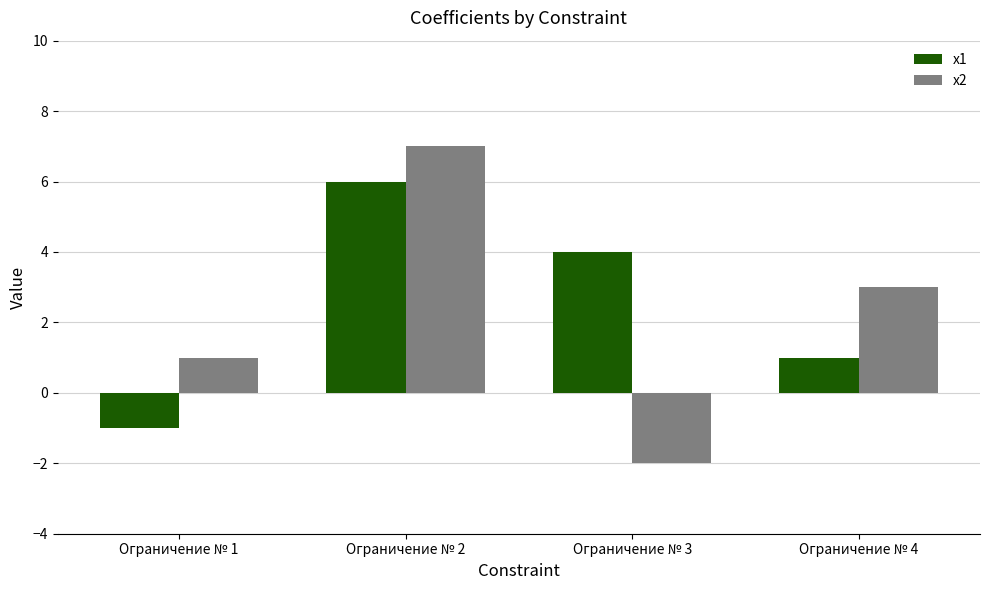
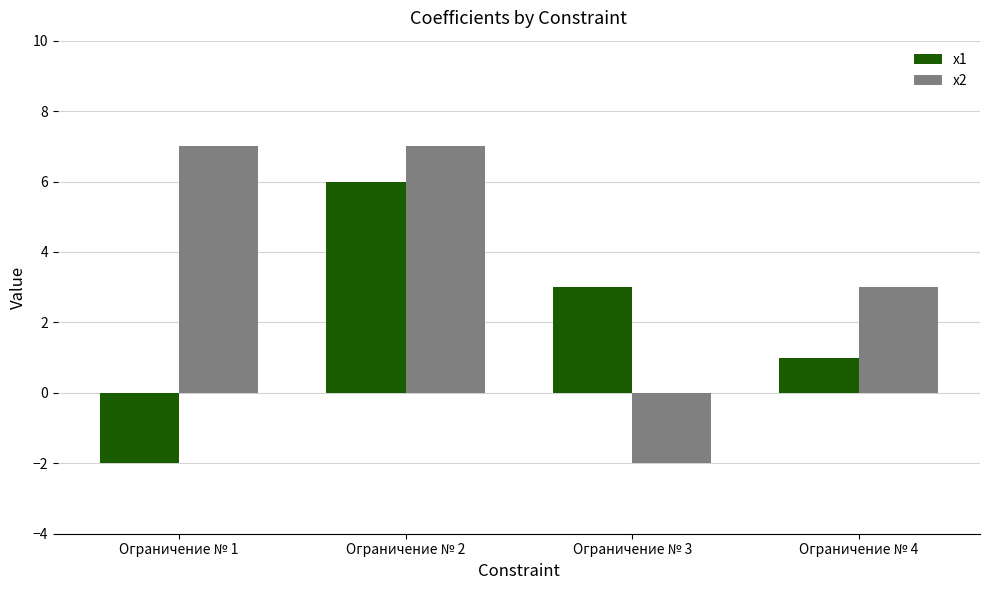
x1, Ограничение № 1: -1 -> -2
x2, Ограничение № 1: 1 -> 7
x1, Ограничение № 3: 4 -> 3
